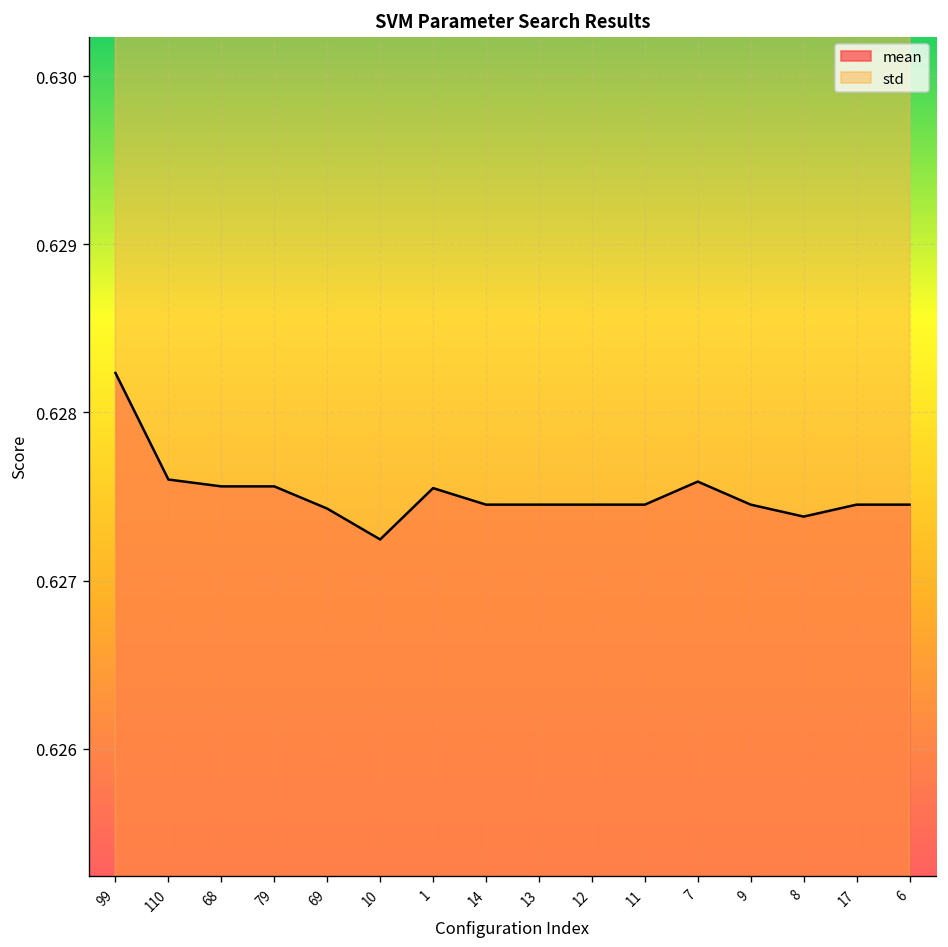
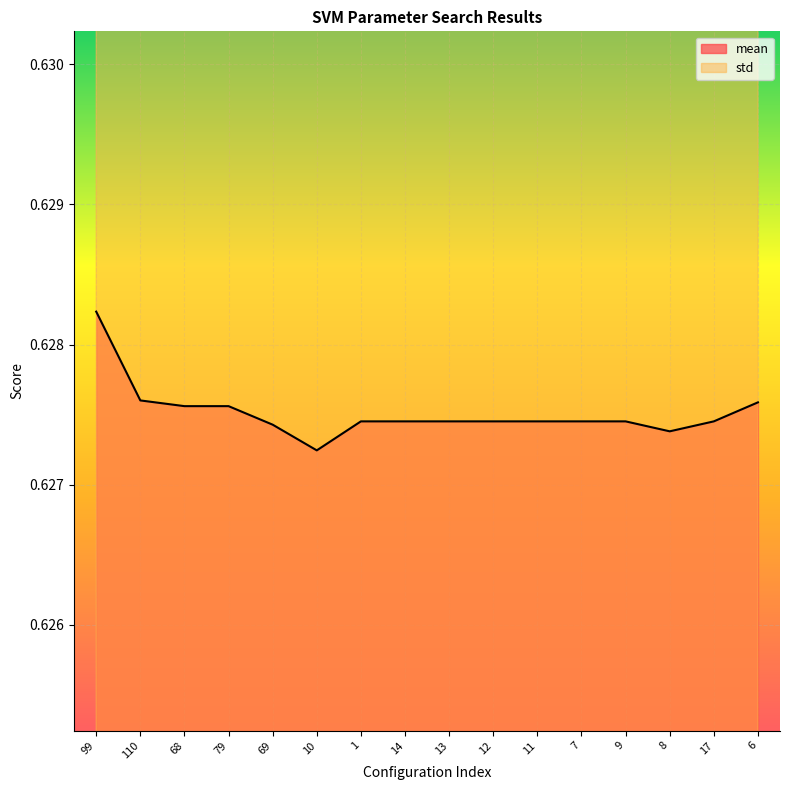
mean, 1: 0.62755 -> 0.62745
mean, 7: 0.62759 -> 0.62745
mean, 6: 0.62745 -> 0.62759
